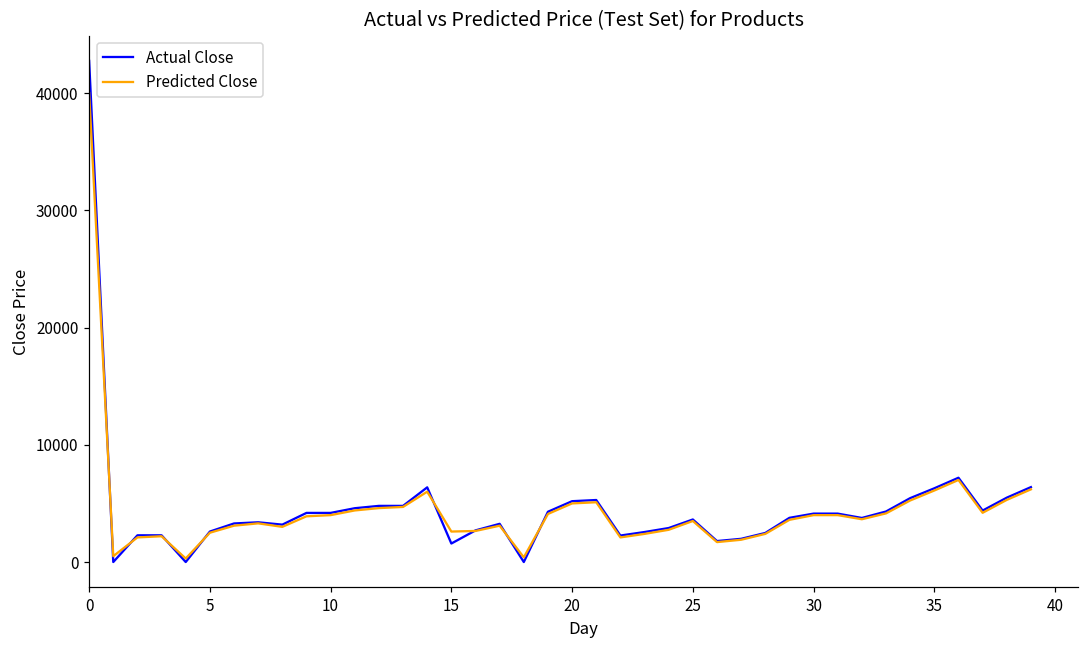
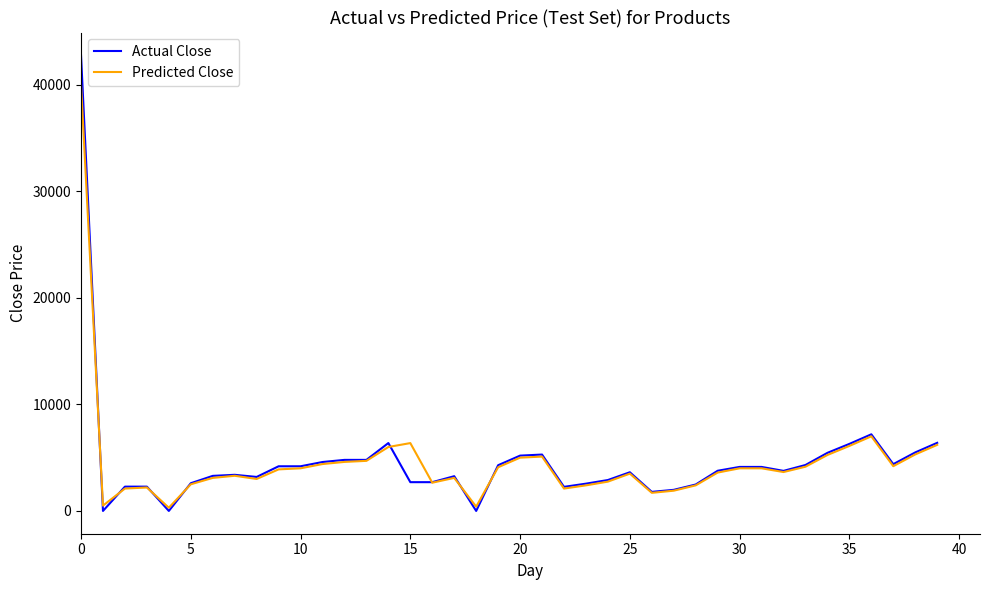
Actual Close, 15: 1600 -> 2700
Predicted Close, 15: 2600 -> 6400
